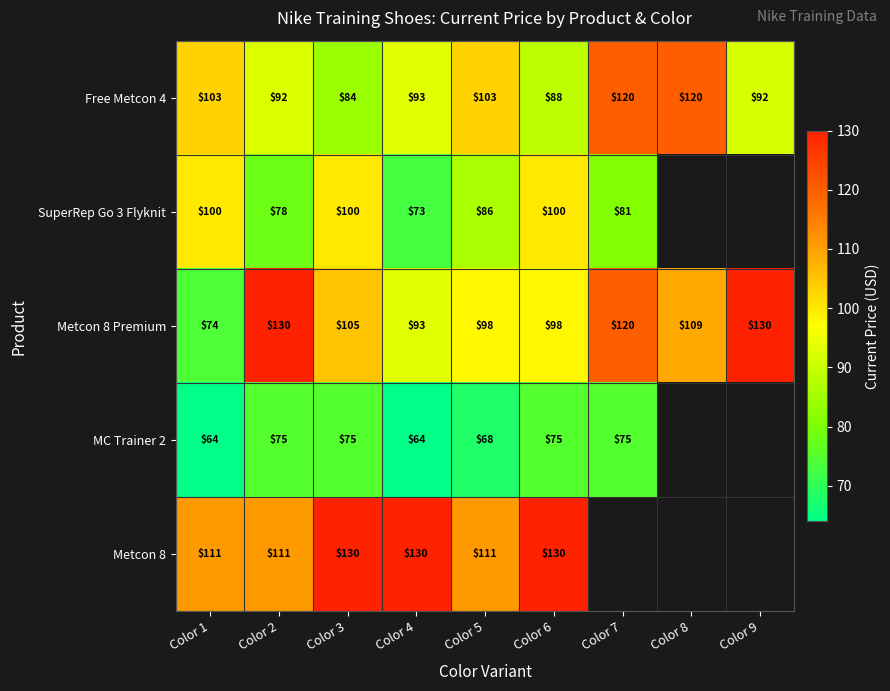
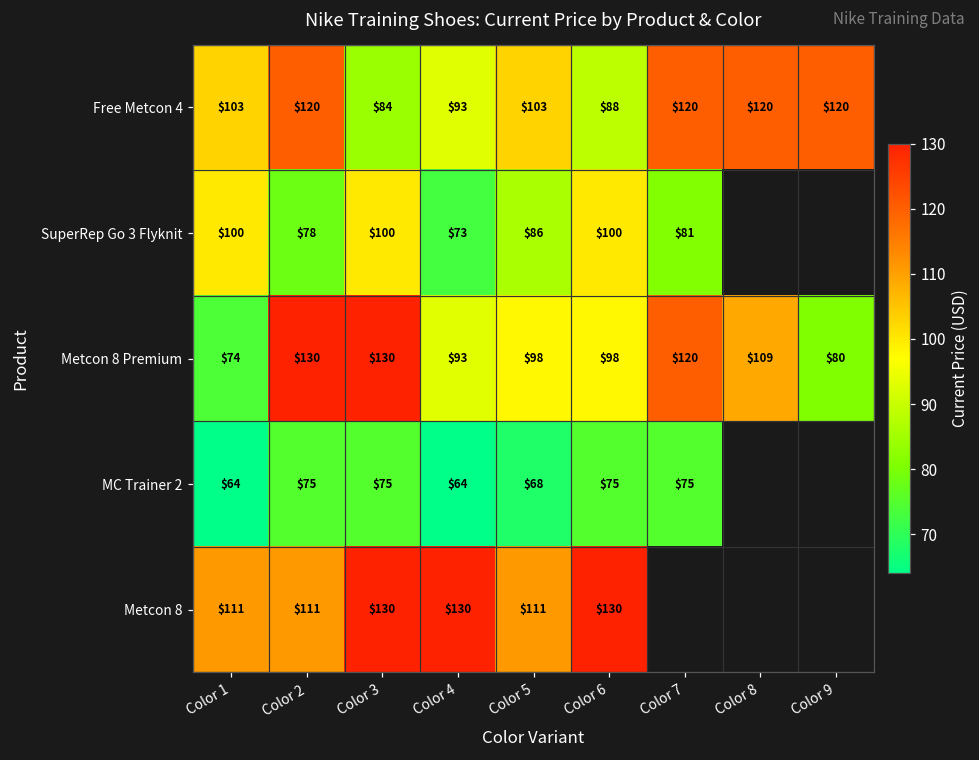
Free Metcon 4, Color 2: $92 -> $120
Free Metcon 4, Color 9: $92 -> $120
Metcon 8 Premium, Color 3: $105 -> $130
Metcon 8 Premium, Color 9: $130 -> $80
